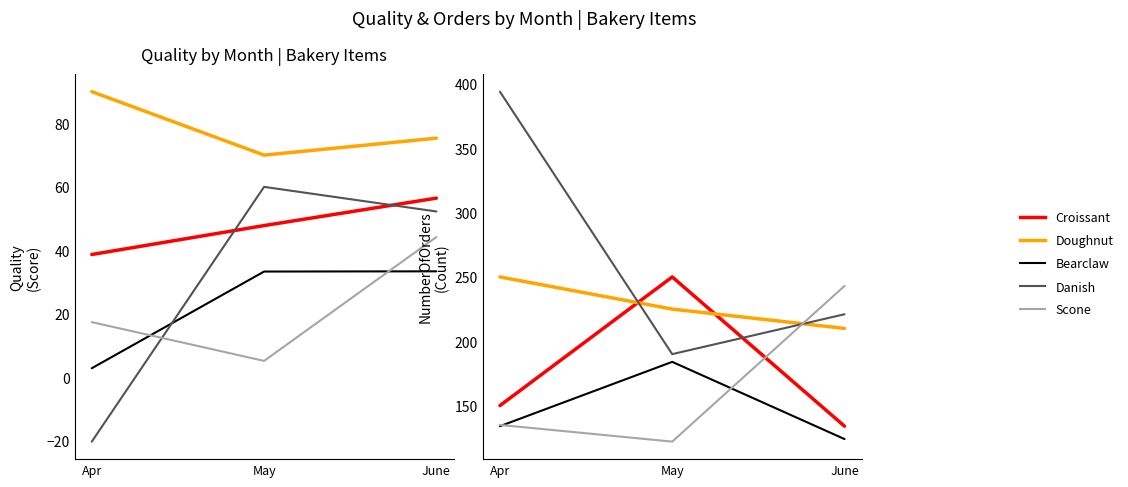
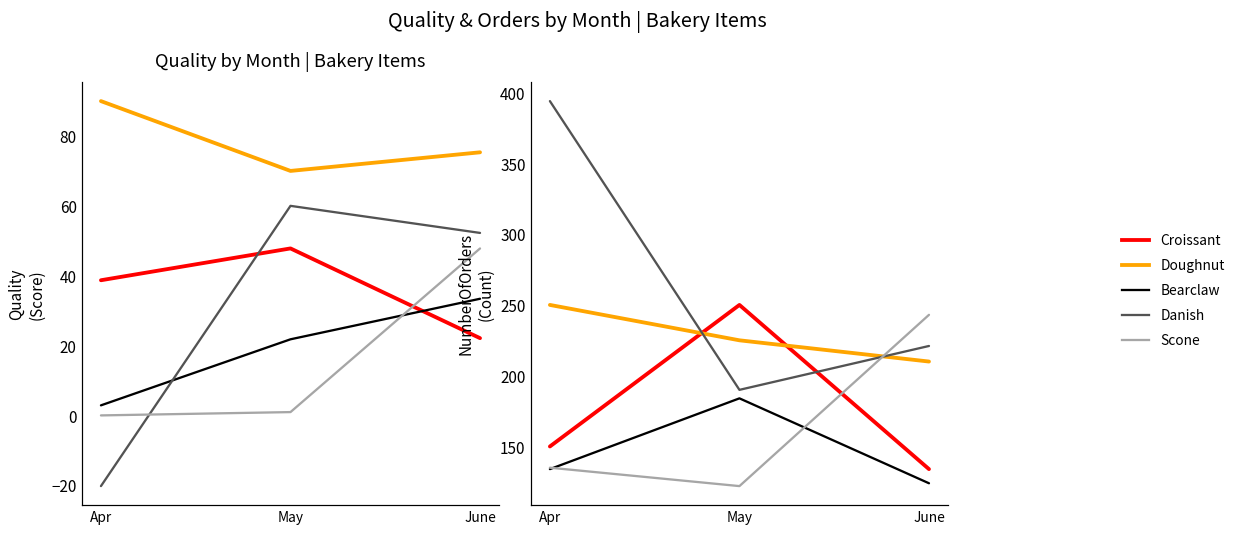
Quality by Month | Bakery Items, Scone, Apr: 17 -> 0
Quality by Month | Bakery Items, Bearclaw, May: 33 -> 22
Quality by Month | Bakery Items, Scone, May: 5 -> 1
Quality by Month | Bakery Items, Croissant, June: 56 -> 22
Quality by Month | Bakery Items, Scone, June: 44 -> 48
